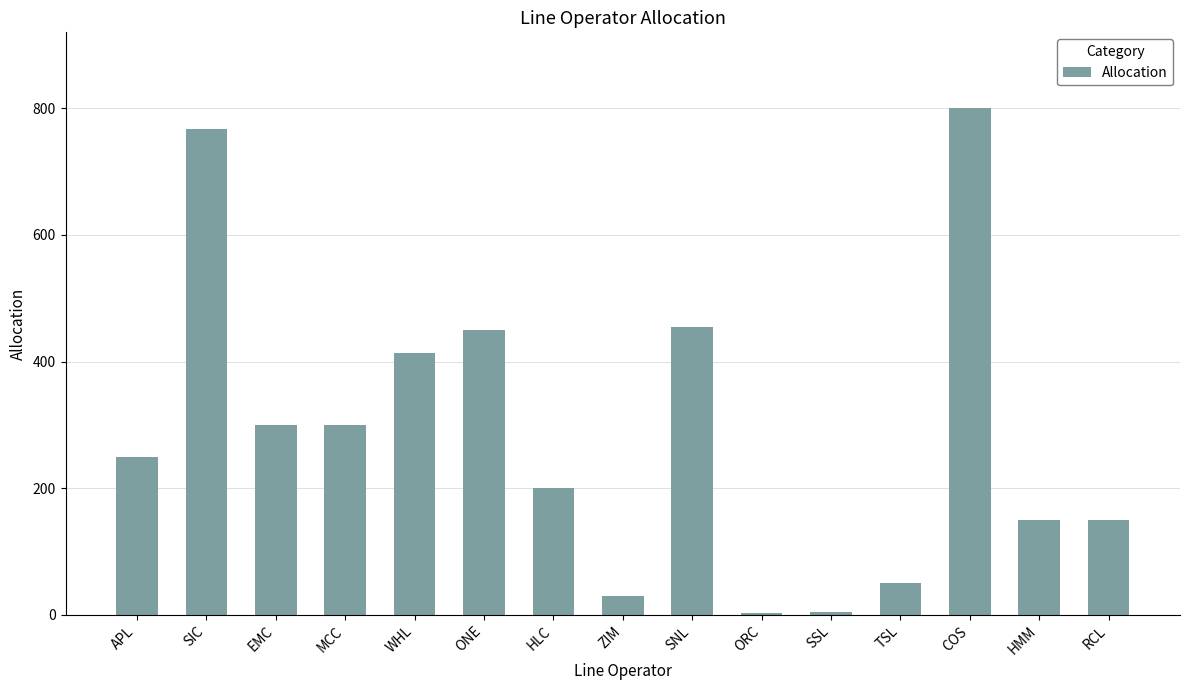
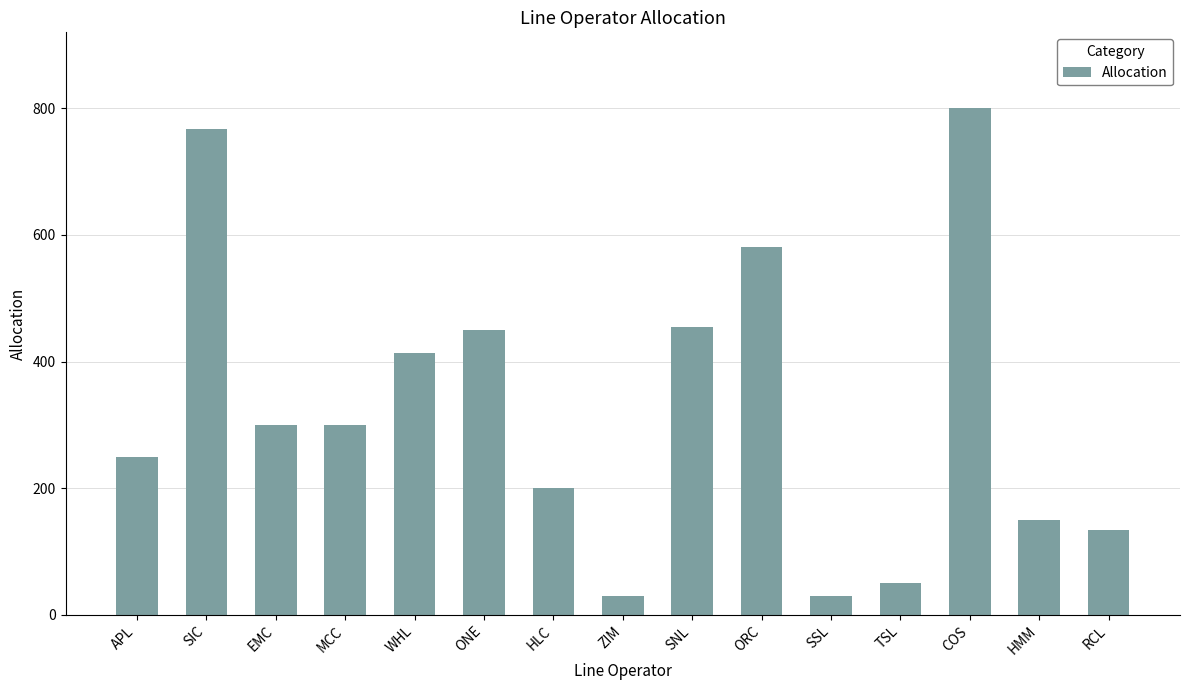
ORC: 0 -> 580
SSL: 10 -> 30
RCL: 150 -> 130
